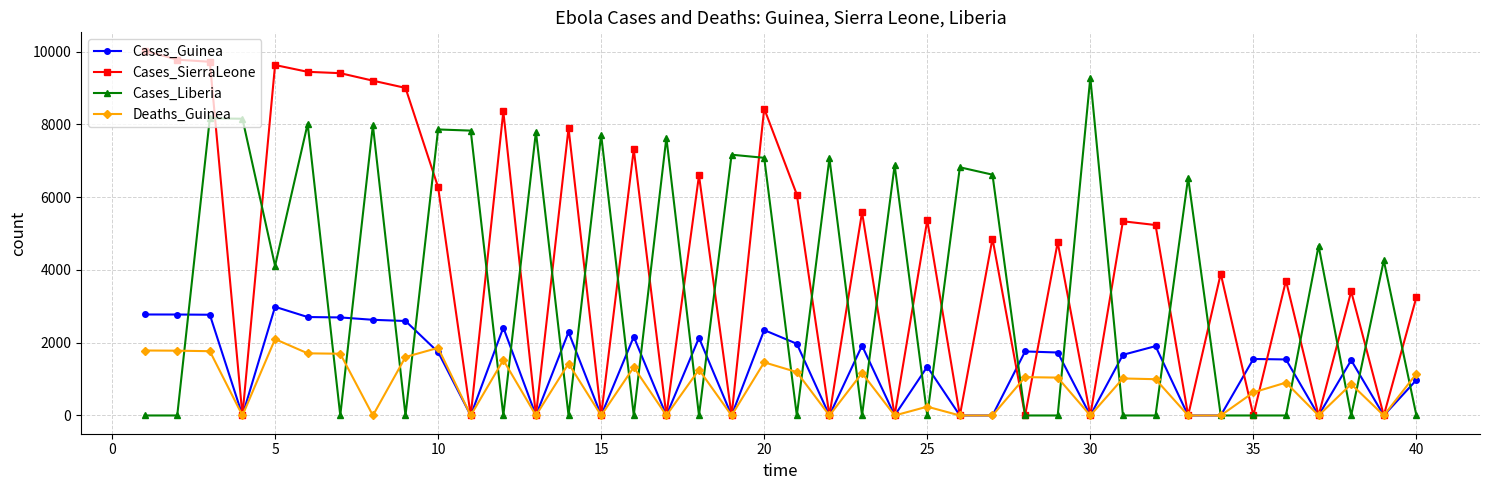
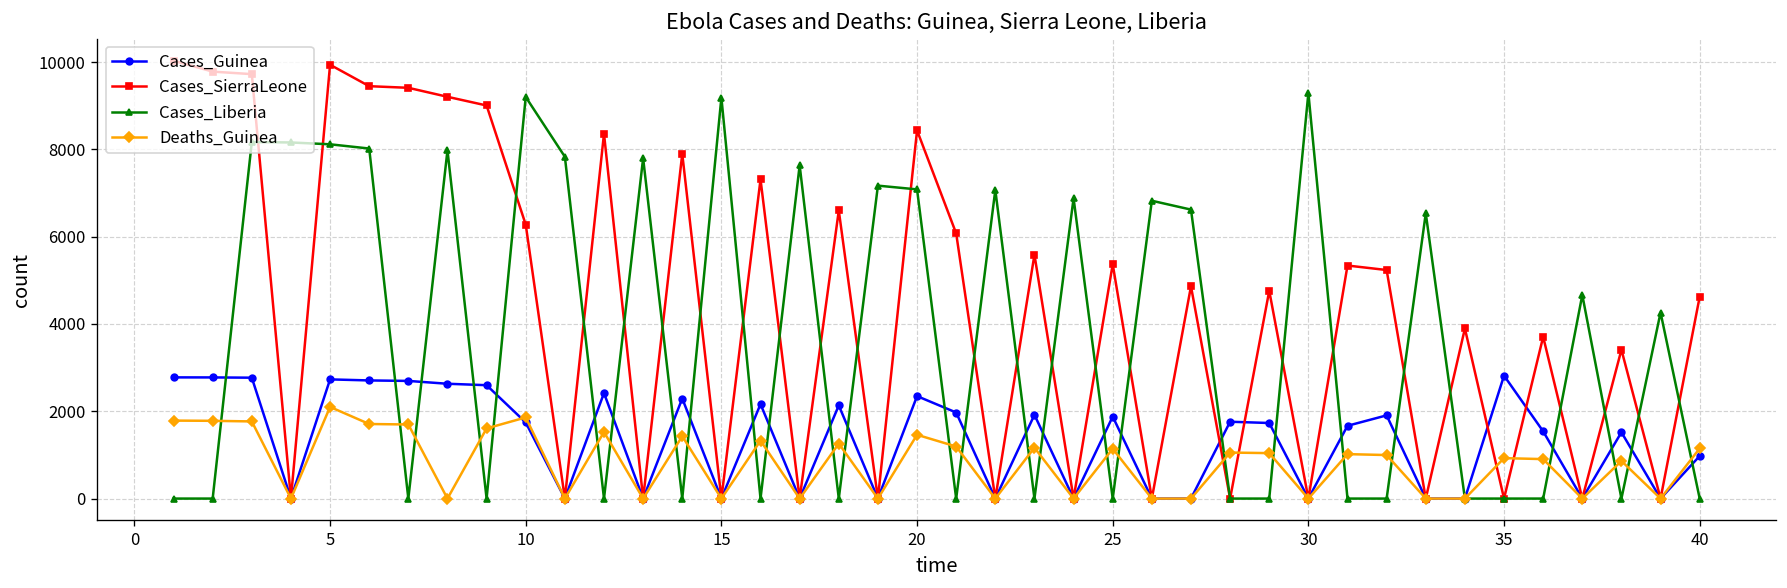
Cases_Guinea, 5: 3000 -> 2700
Cases_SierraLeone, 5: 9600 -> 9900
Cases_Liberia, 5: 4100 -> 8100
Cases_Liberia, 10: 7900 -> 9200
Cases_Liberia, 15: 7700 -> 9200
Cases_Guinea, 25: 1300 -> 1900
Deaths_Guinea, 25: 200 -> 1100
Cases_Guinea, 35: 1600 -> 2800
Deaths_Guinea, 35: 600 -> 900
Cases_SierraLeone, 40: 3300 -> 4600
